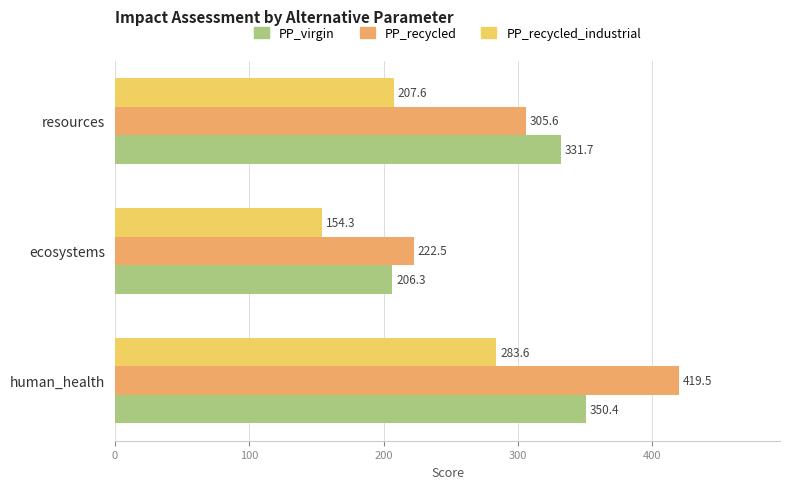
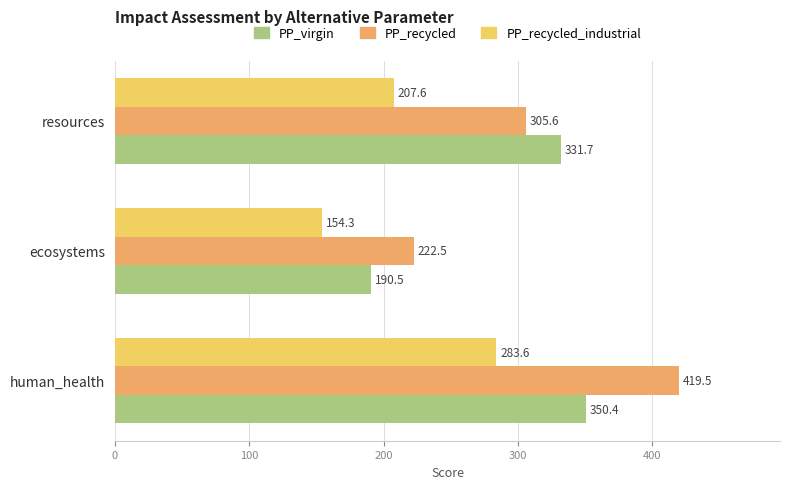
PP_virgin, ecosystems: 206.3 -> 190.5
